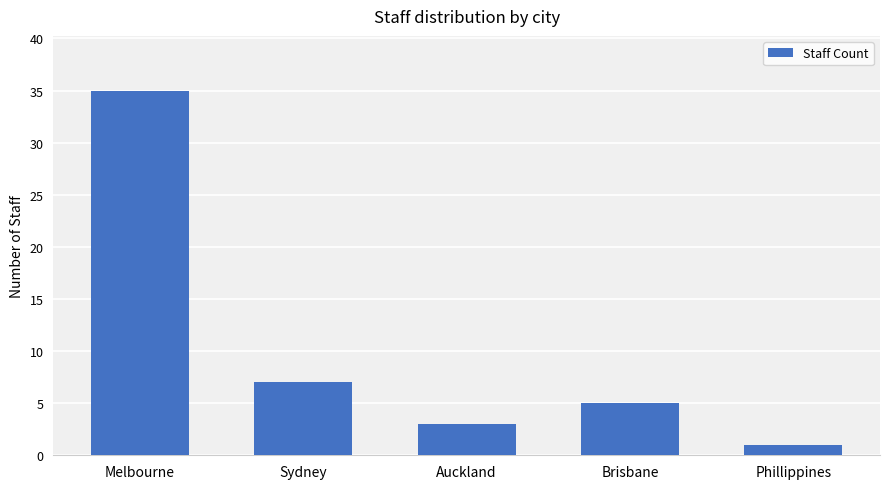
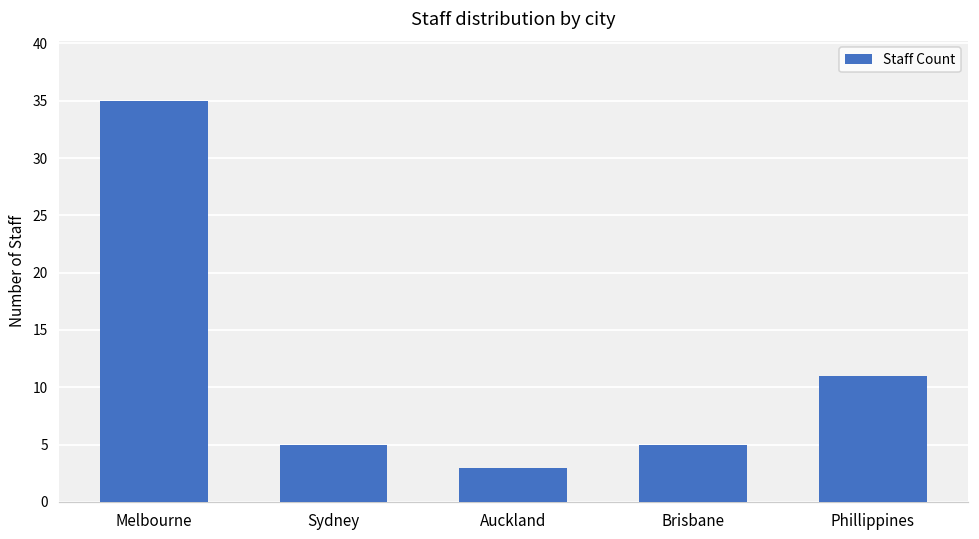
Sydney: 7 -> 5
Phillippines: 1 -> 11
